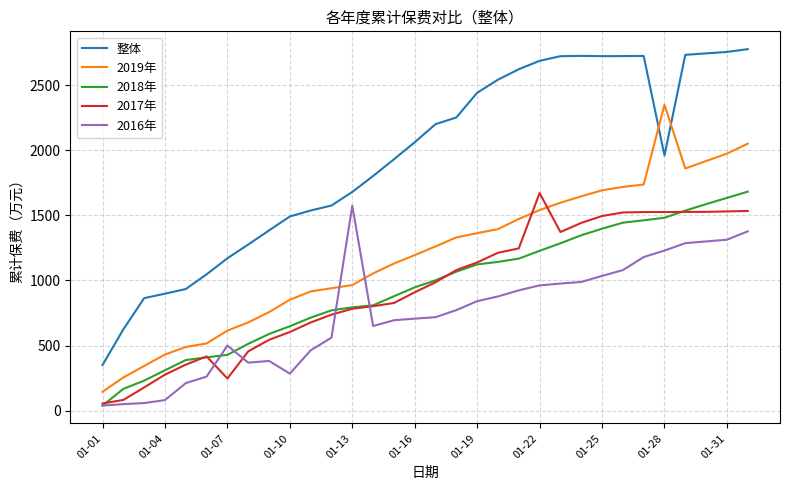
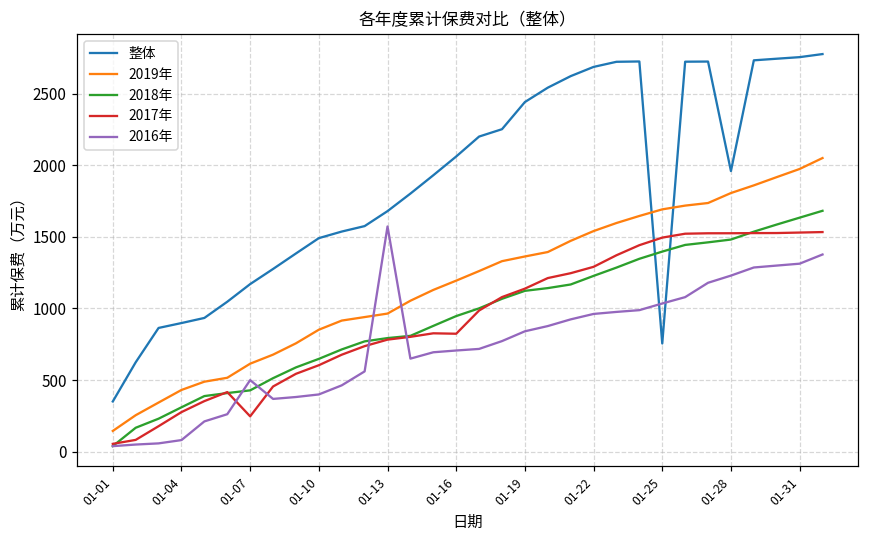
2016年, 01-10: 280 -> 400
2017年, 01-16: 910 -> 820
2017年, 01-22: 1670 -> 1290
整体, 01-25: 2720 -> 760
2019年, 01-28: 2350 -> 1810
